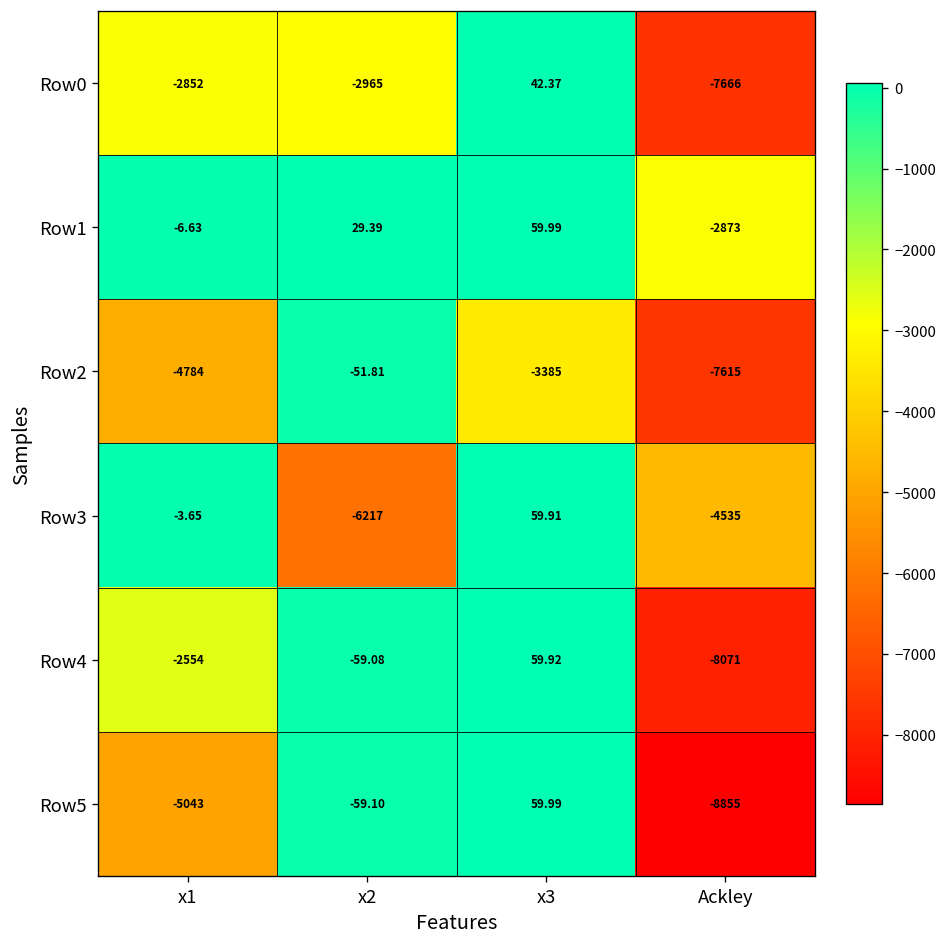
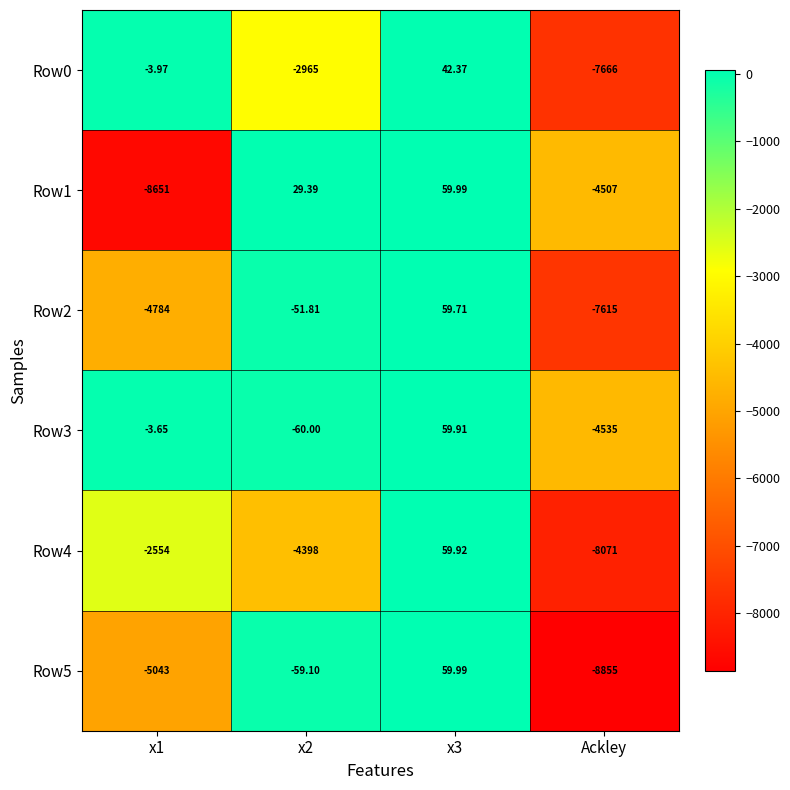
Row0, x1: -2852 -> -3.97
Row1, x1: -6.63 -> -8651
Row1, Ackley: -2873 -> -4507
Row2, x3: -3385 -> 59.71
Row3, x2: -6217 -> -60.00
Row4, x2: -59.08 -> -4398
